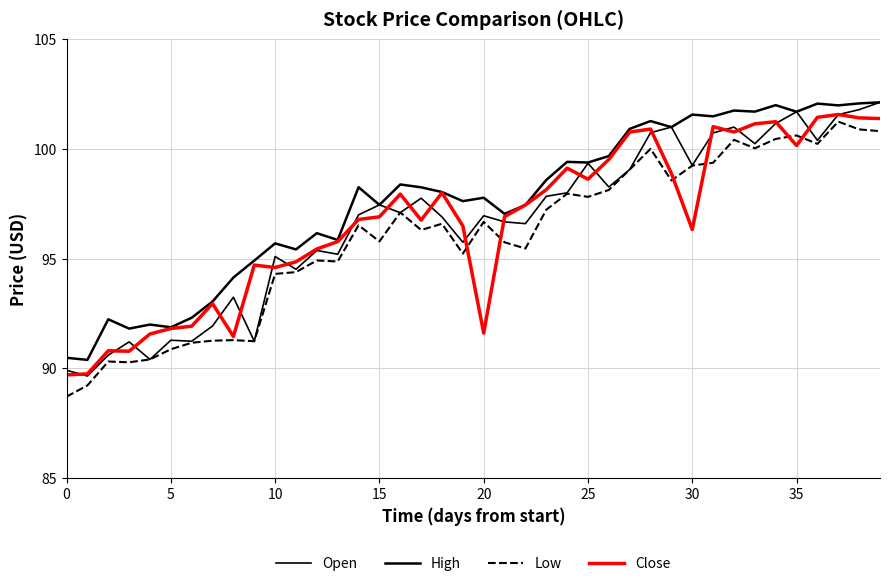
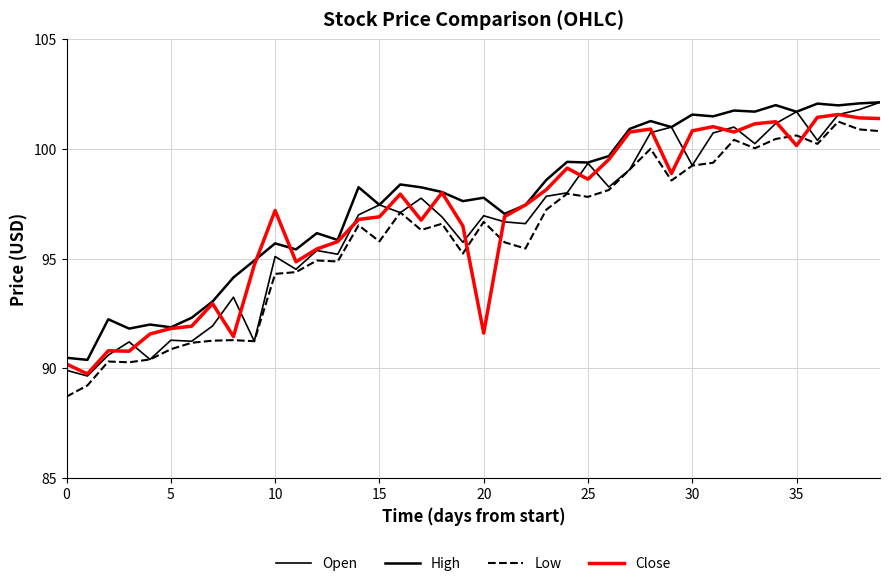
Close, 0: 89.7 -> 90.2
Close, 10: 94.6 -> 97.2
Close, 30: 96.3 -> 100.8
